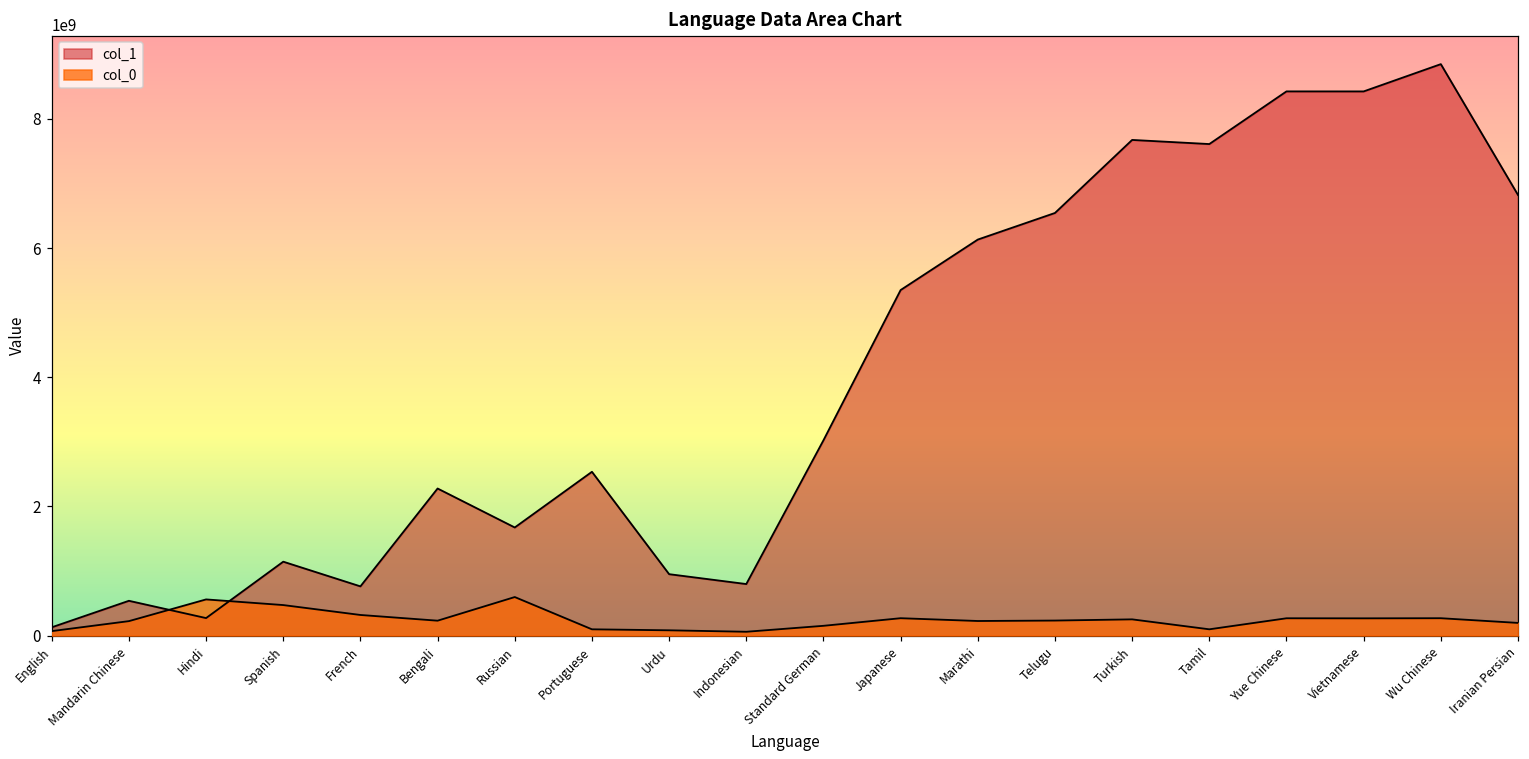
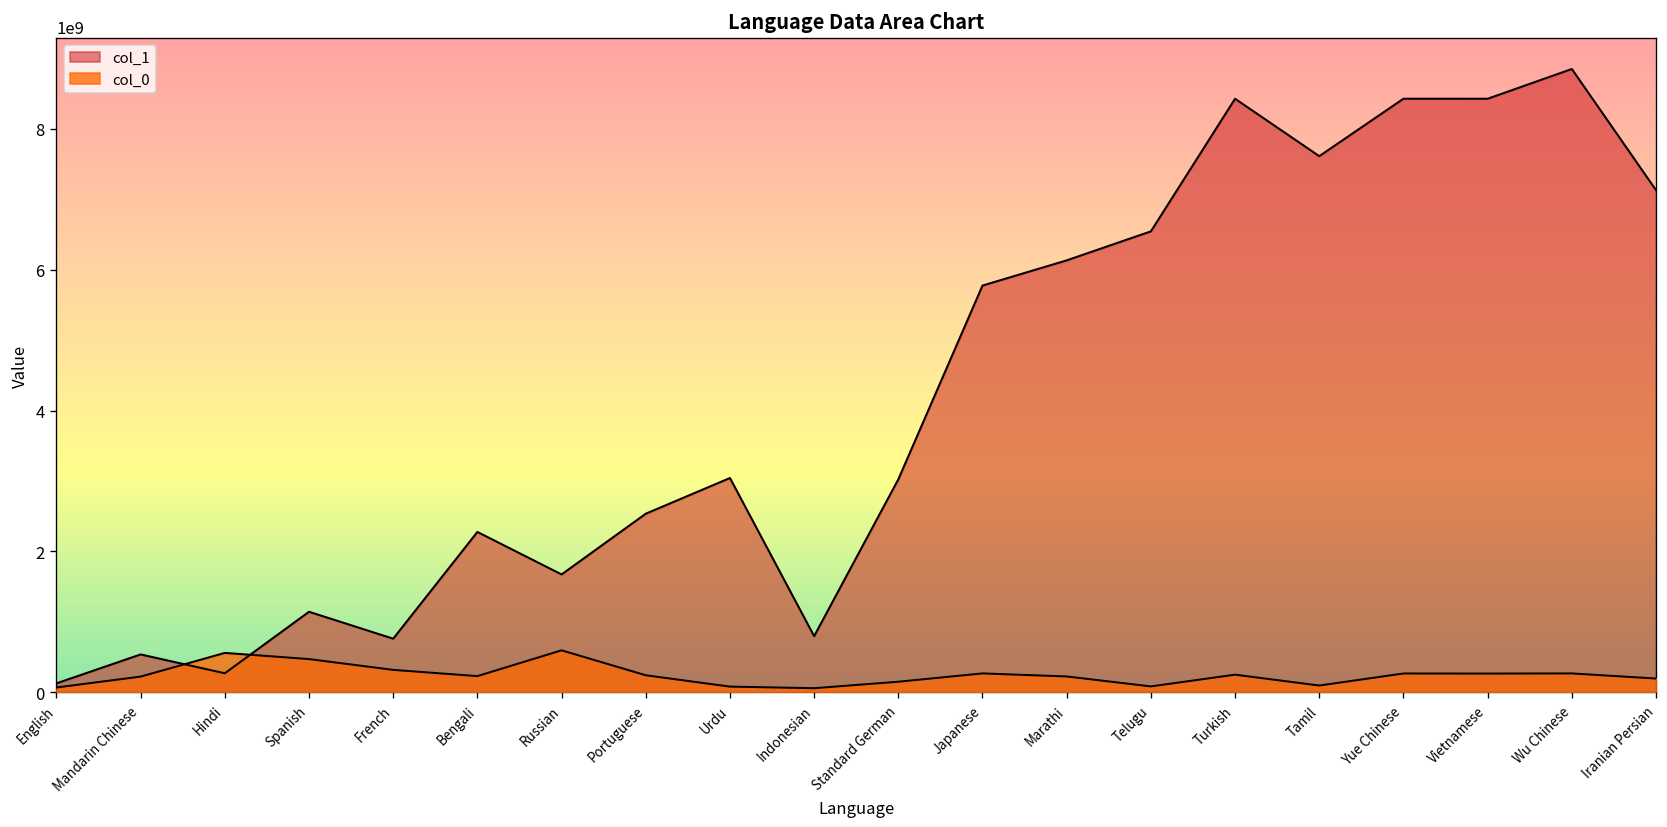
col_0, Portuguese: 100000000 -> 200000000
col_1, Urdu: 1000000000 -> 3000000000
col_1, Japanese: 5400000000 -> 5800000000
col_0, Telugu: 200000000 -> 100000000
col_1, Turkish: 7700000000 -> 8400000000
col_1, Iranian Persian: 6800000000 -> 7100000000
